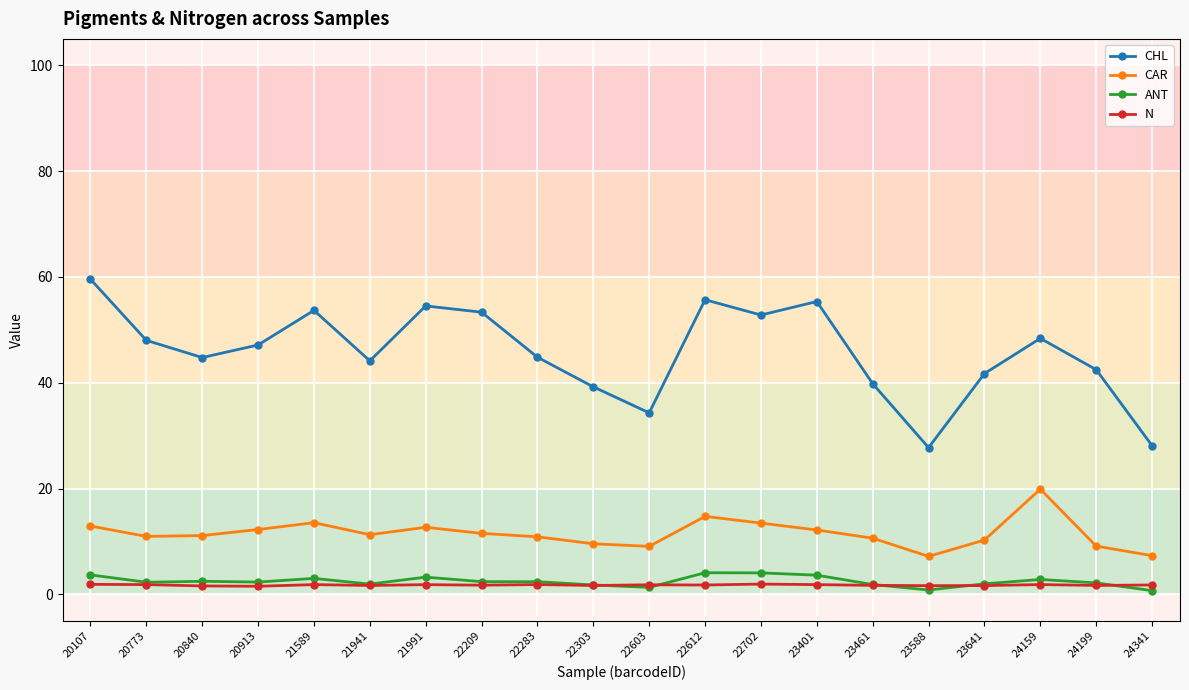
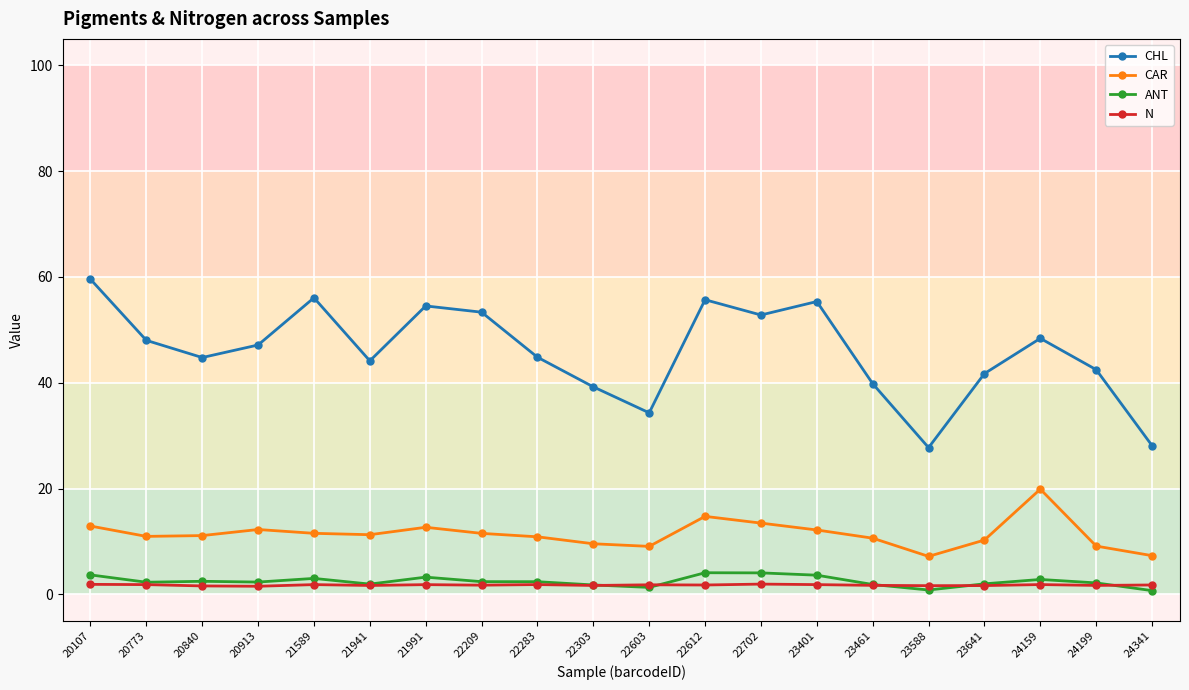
CHL, 21589: 54 -> 56
CAR, 21589: 14 -> 12
